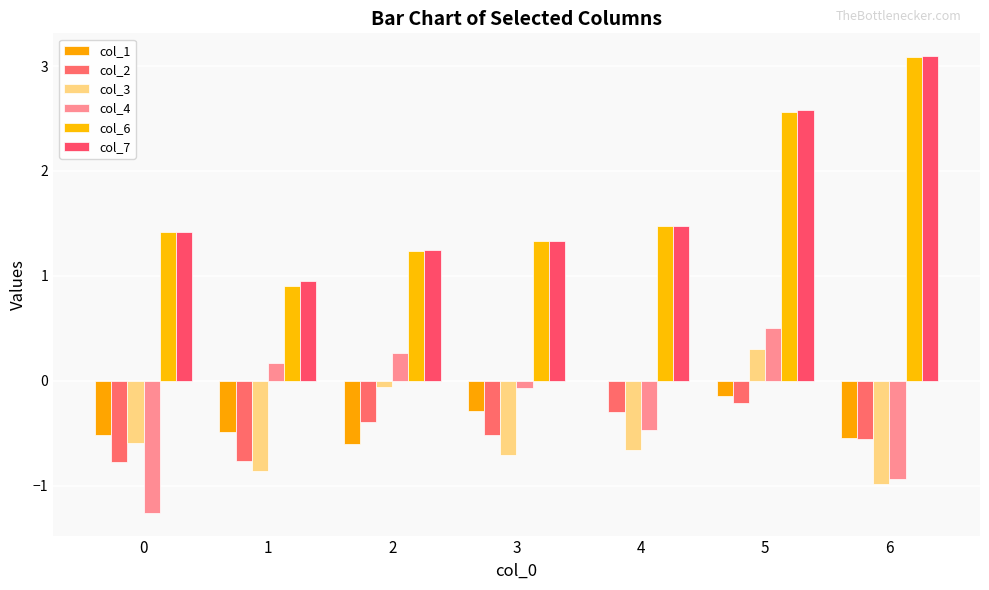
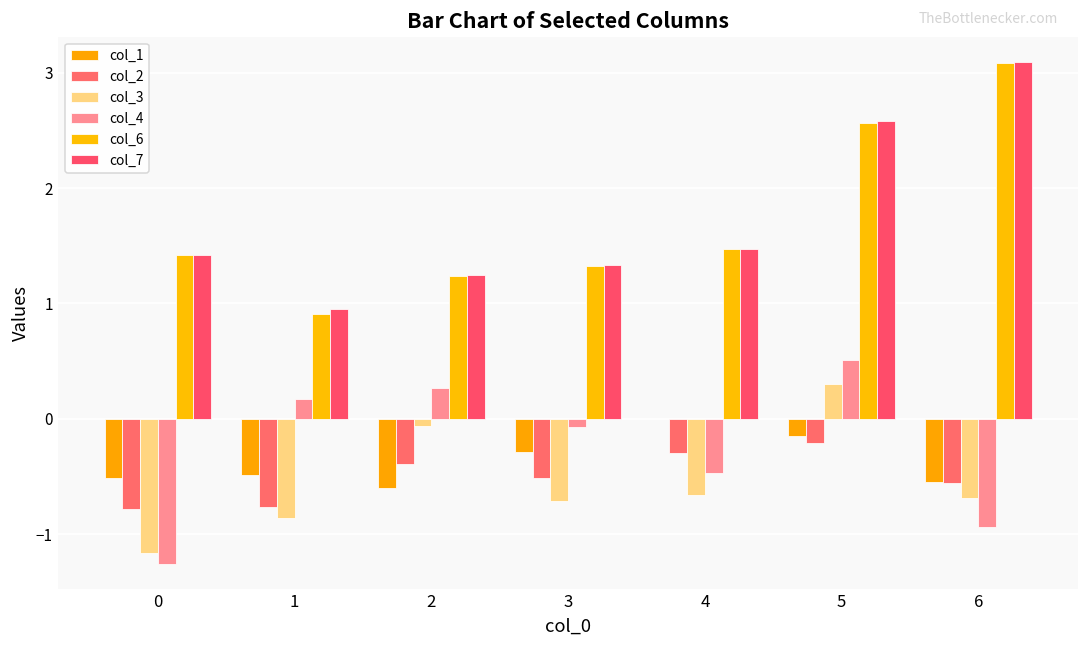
col_3, 0: -0.60 -> -1.16
col_3, 6: -0.98 -> -0.69
